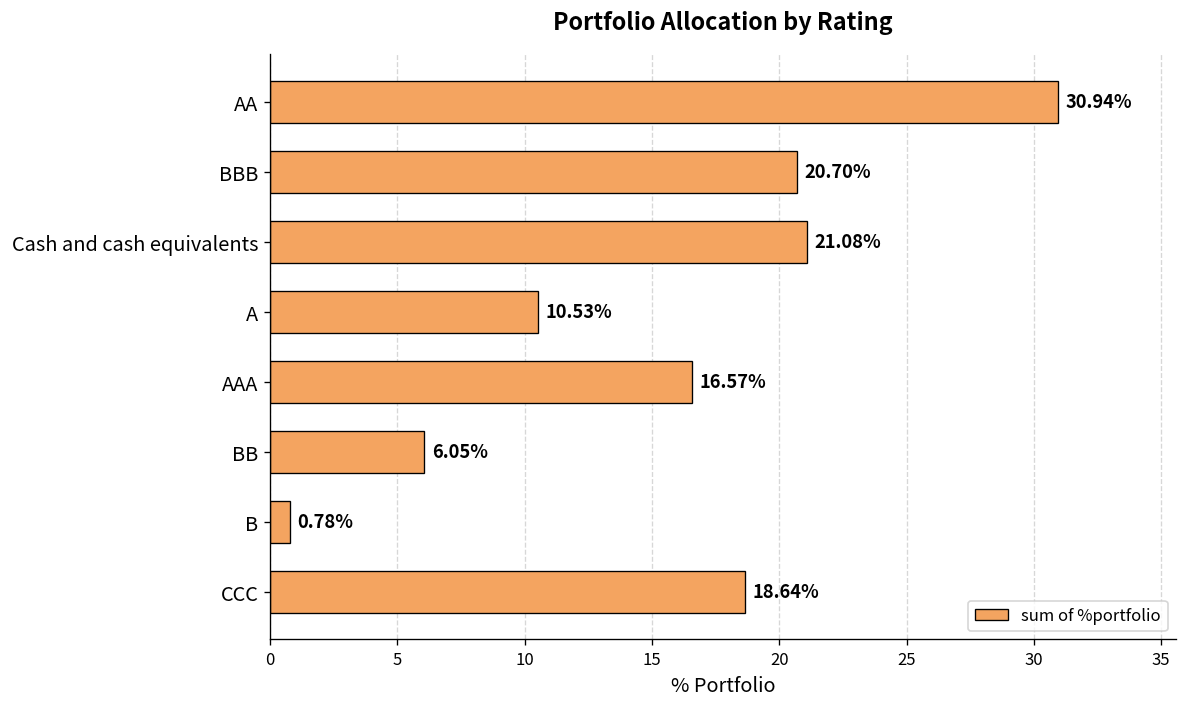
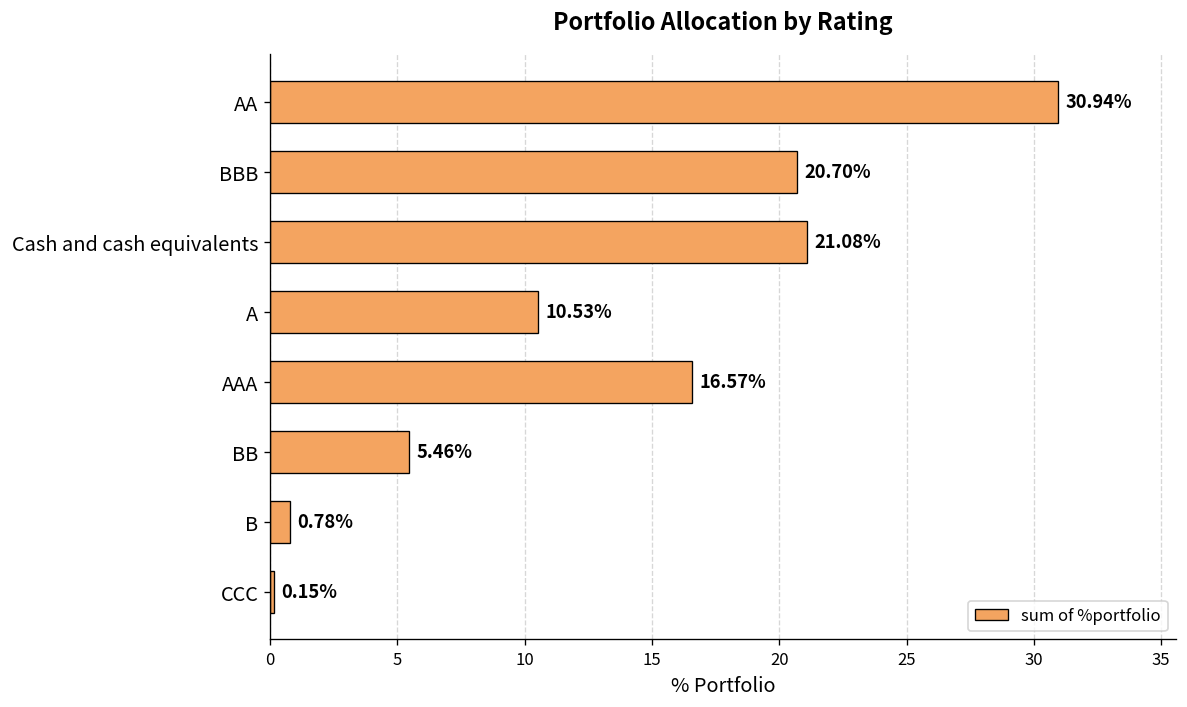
BB: 6.05% -> 5.46%
CCC: 18.64% -> 0.15%
